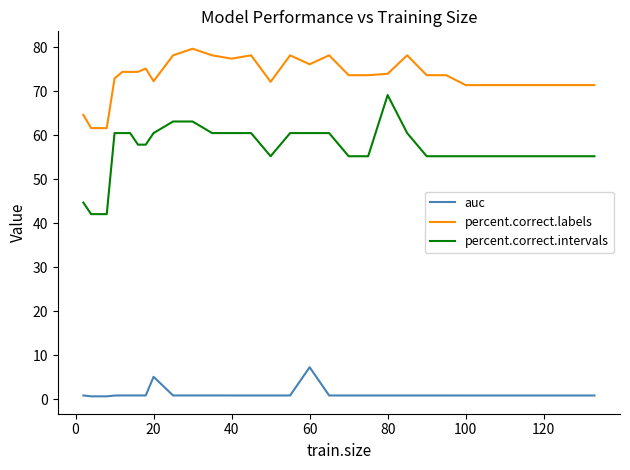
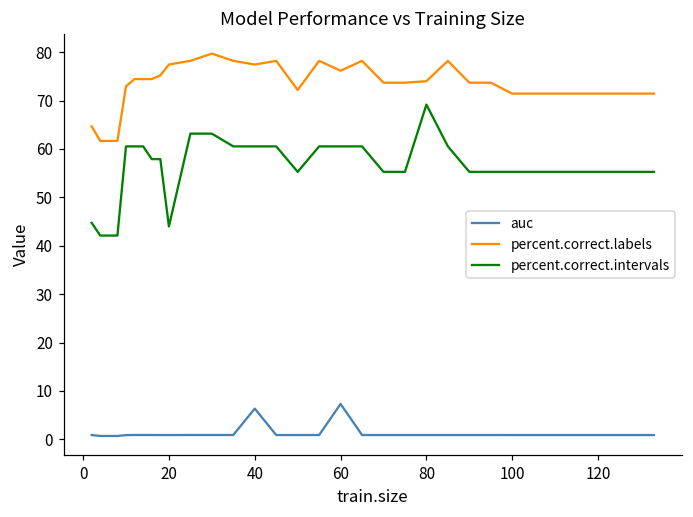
auc, 20: 5 -> 1
percent.correct.labels, 20: 72 -> 77
percent.correct.intervals, 20: 61 -> 44
auc, 40: 1 -> 6
